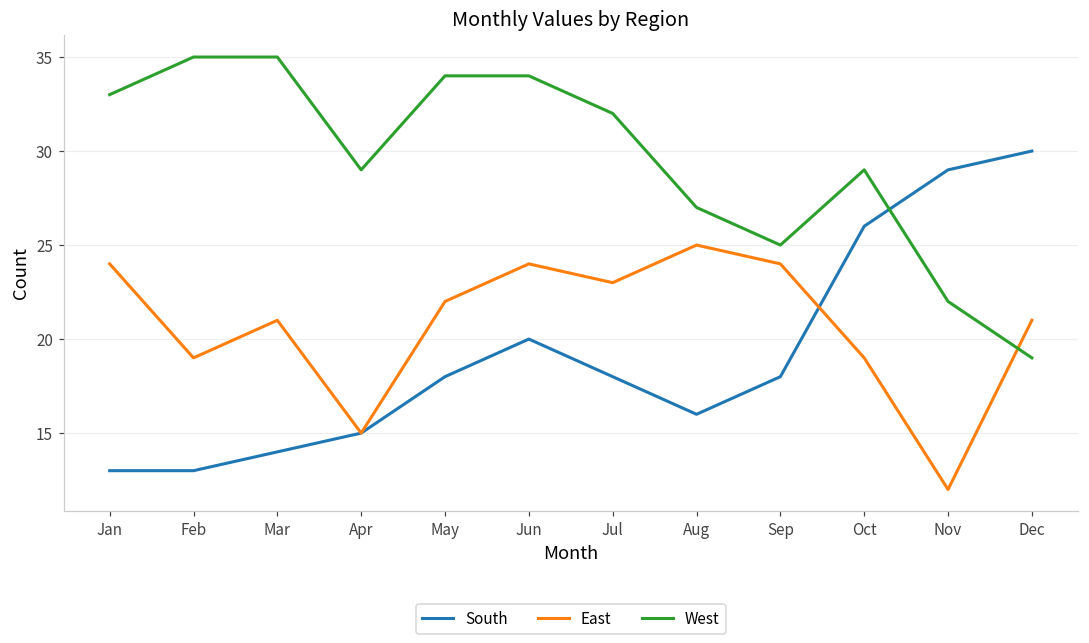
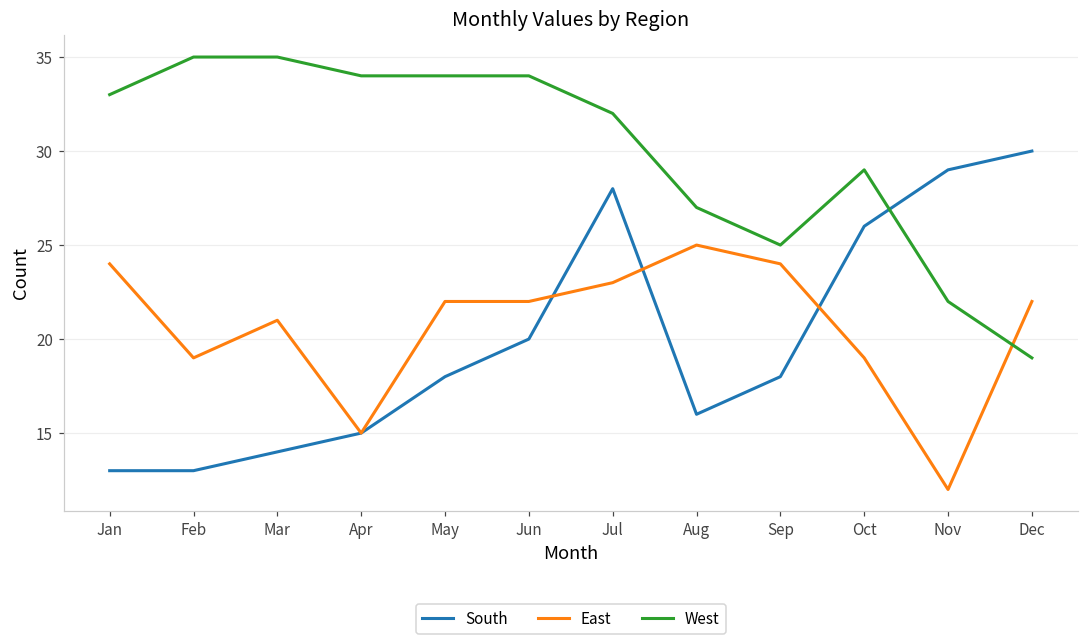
West, Apr: 29 -> 34
East, Jun: 24 -> 22
South, Jul: 18 -> 28
East, Dec: 21 -> 22
